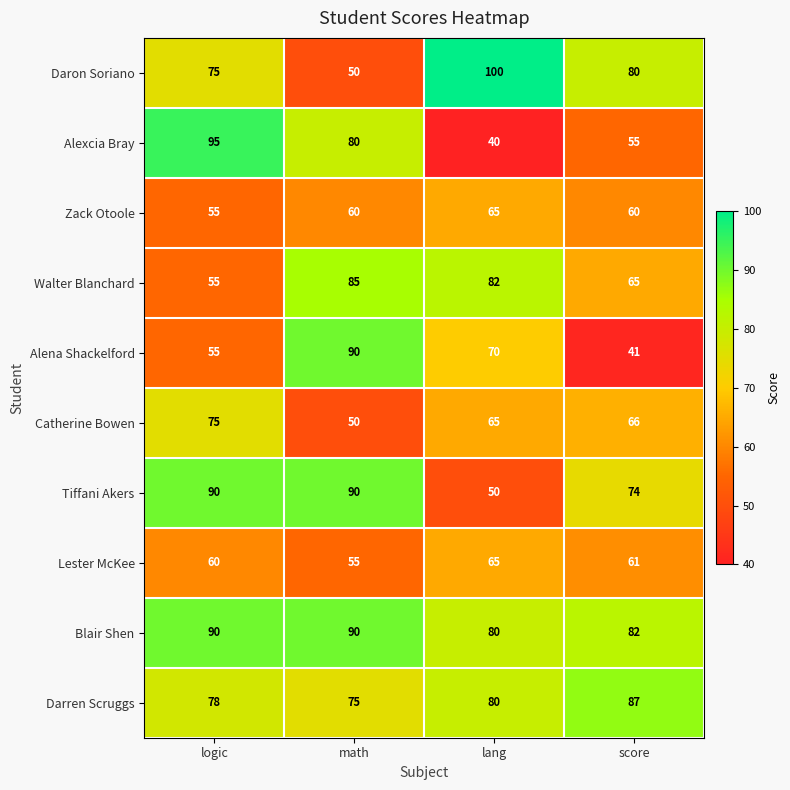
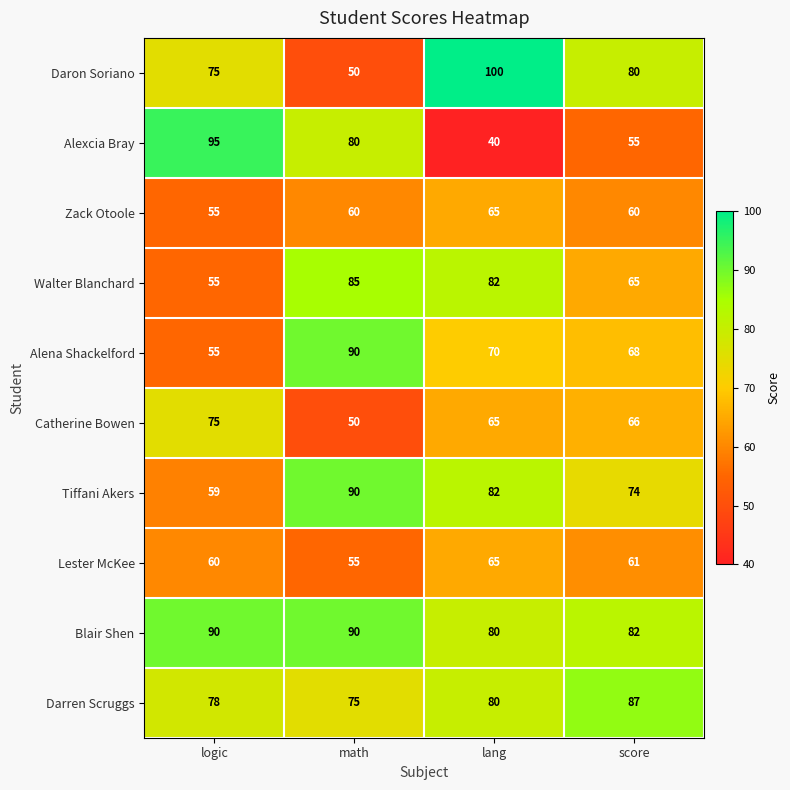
Alena Shackelford, score: 41 -> 68
Tiffani Akers, logic: 90 -> 59
Tiffani Akers, lang: 50 -> 82
